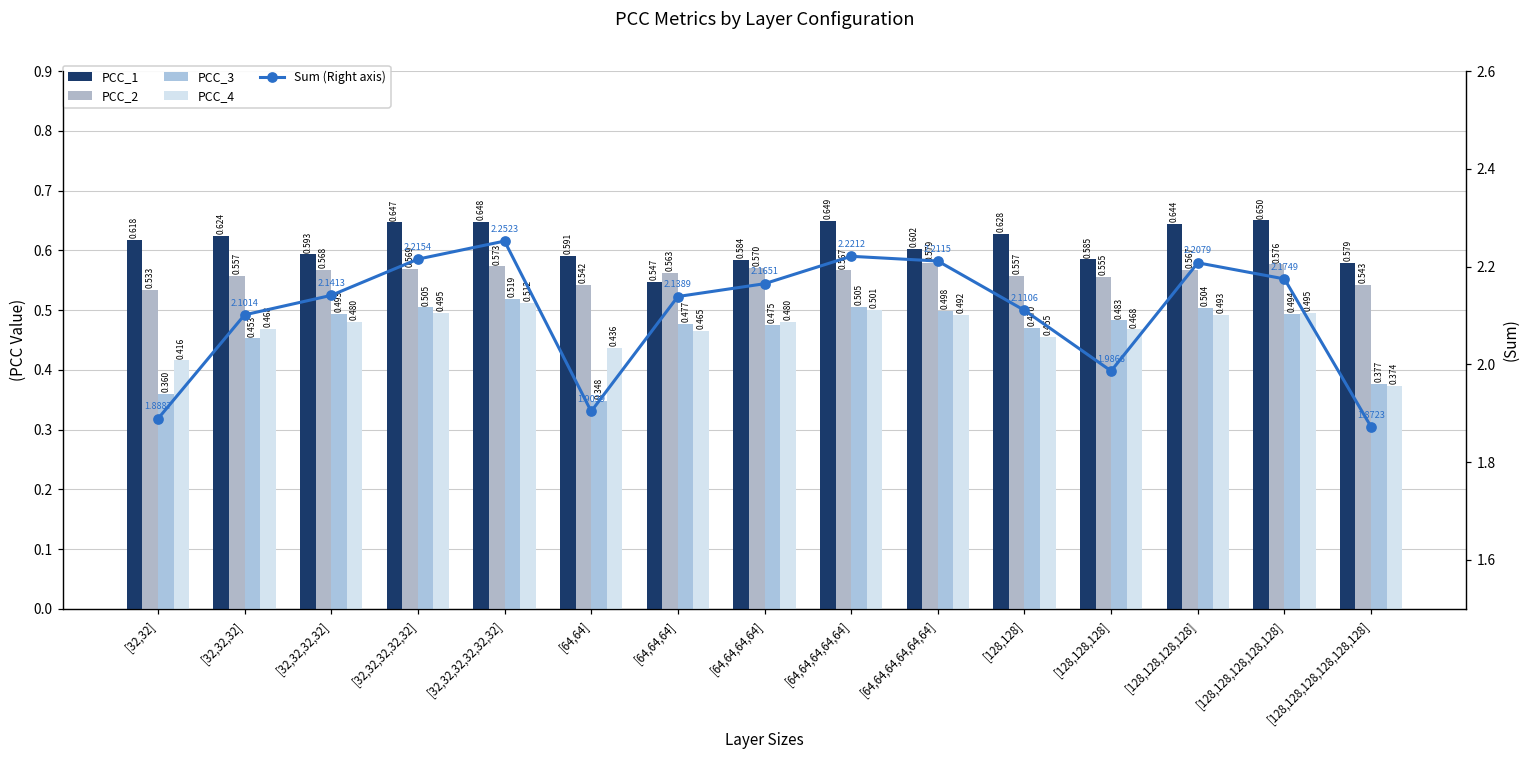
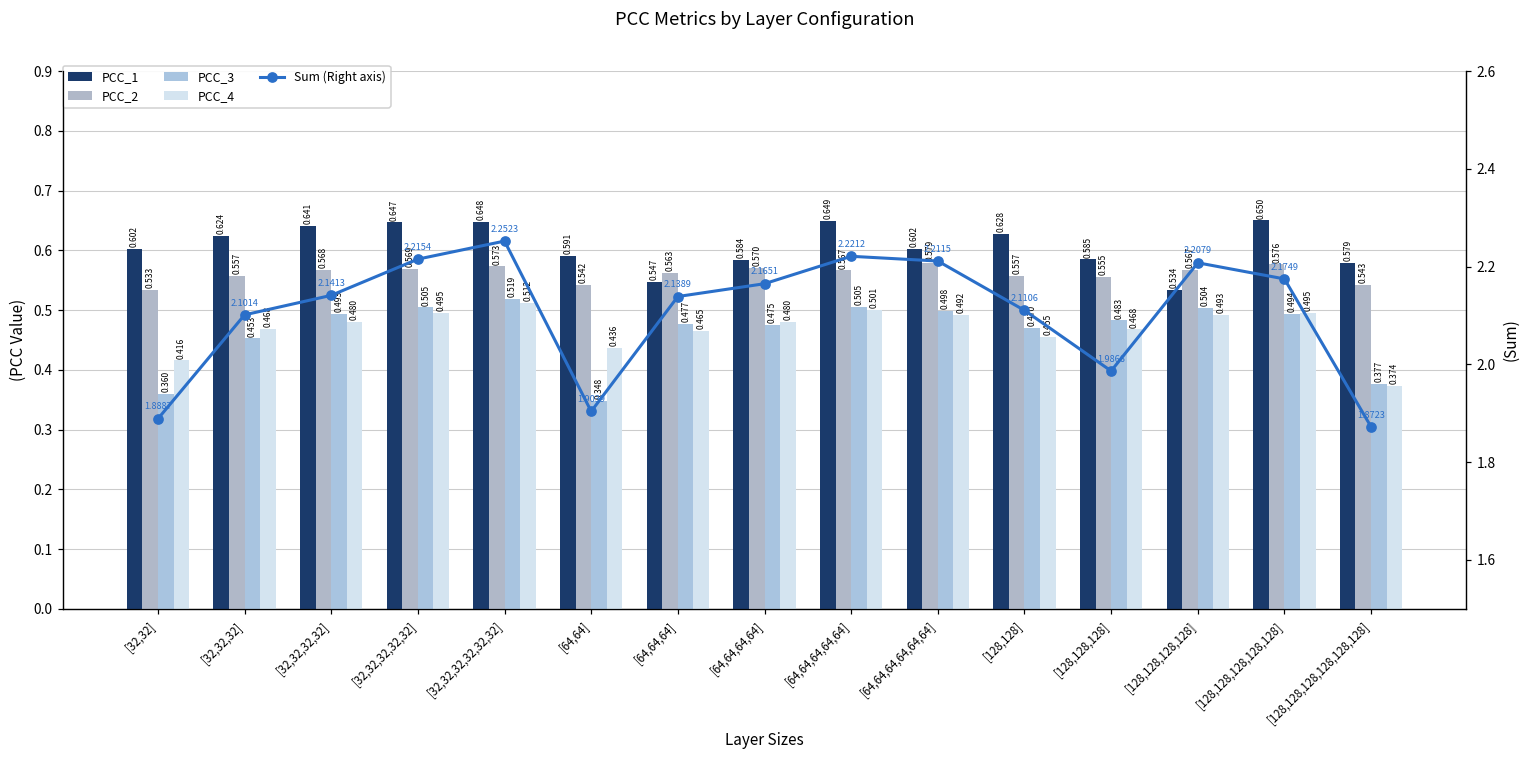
PCC_1, [32,32]: 0.618 -> 0.602
PCC_1, [32,32,32,32]: 0.593 -> 0.641
PCC_1, [128,128,128,128]: 0.644 -> 0.534
